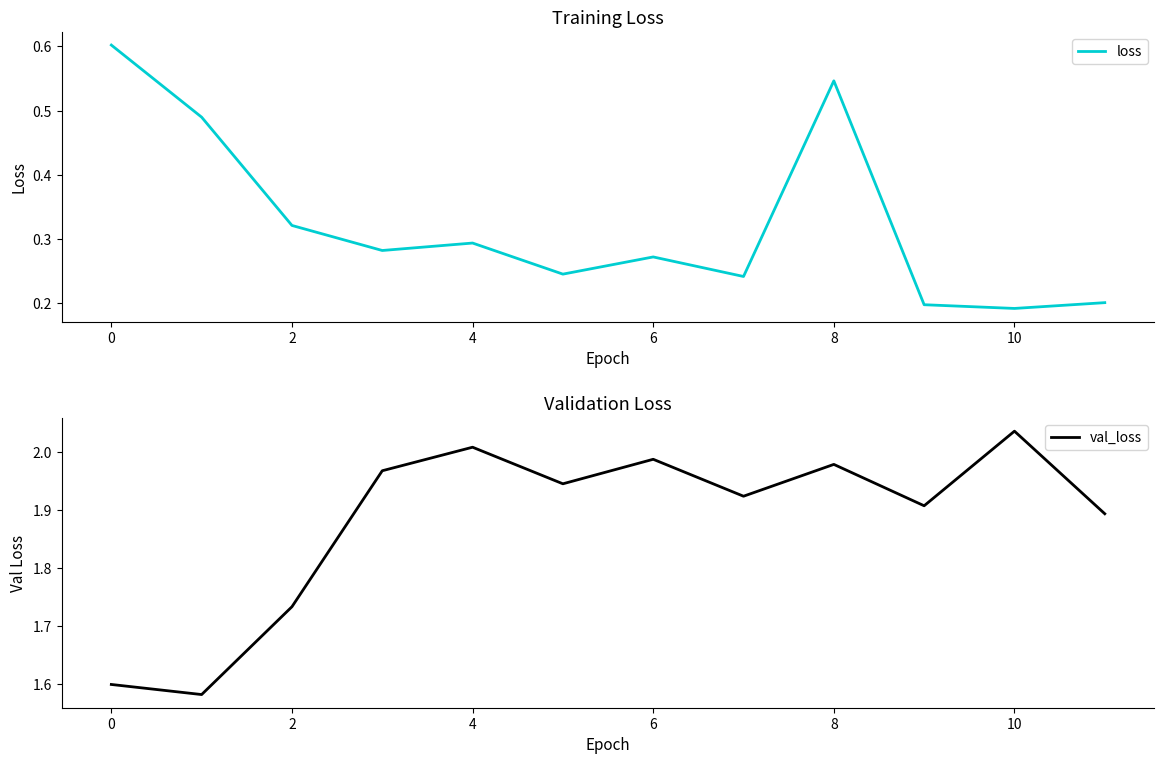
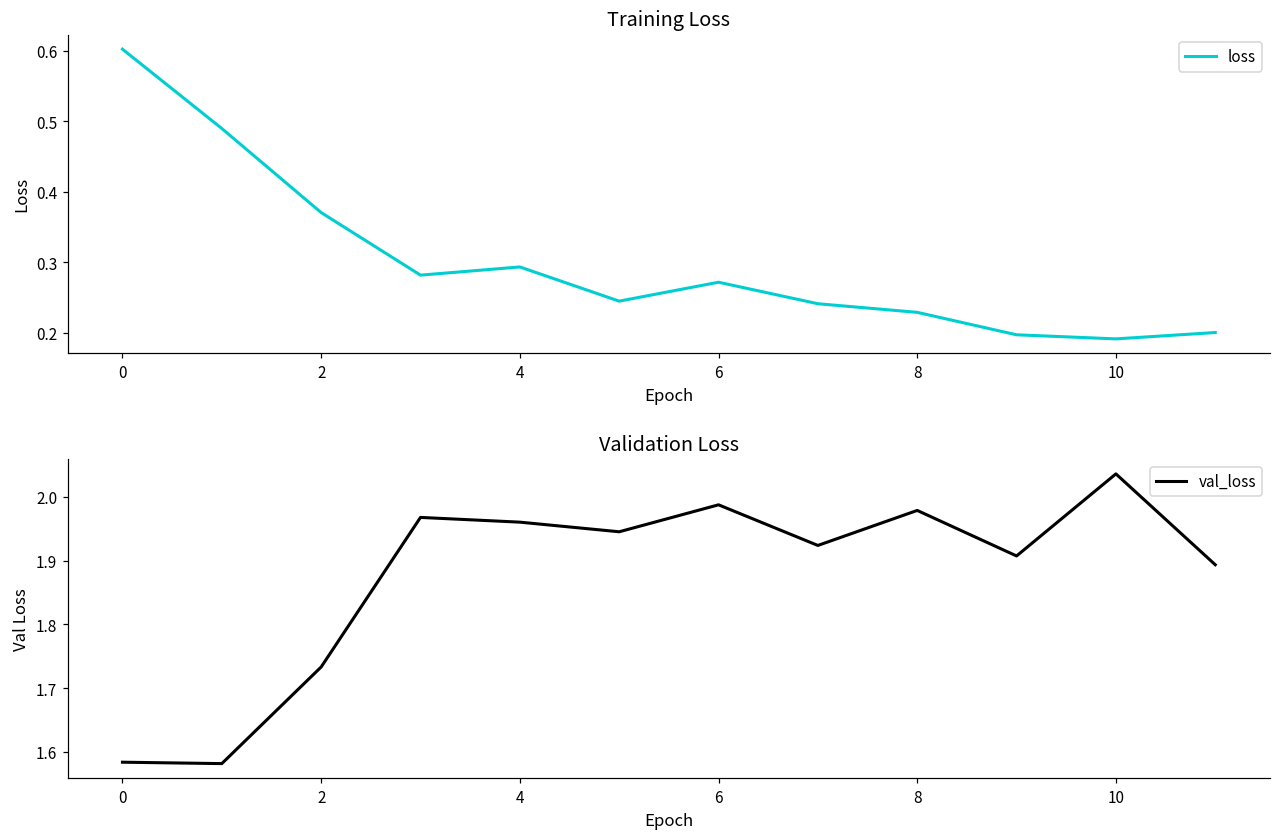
Training Loss, 2: 0.32 -> 0.37
Training Loss, 8: 0.55 -> 0.23
Validation Loss, 0: 1.60 -> 1.58
Validation Loss, 4: 2.01 -> 1.96
